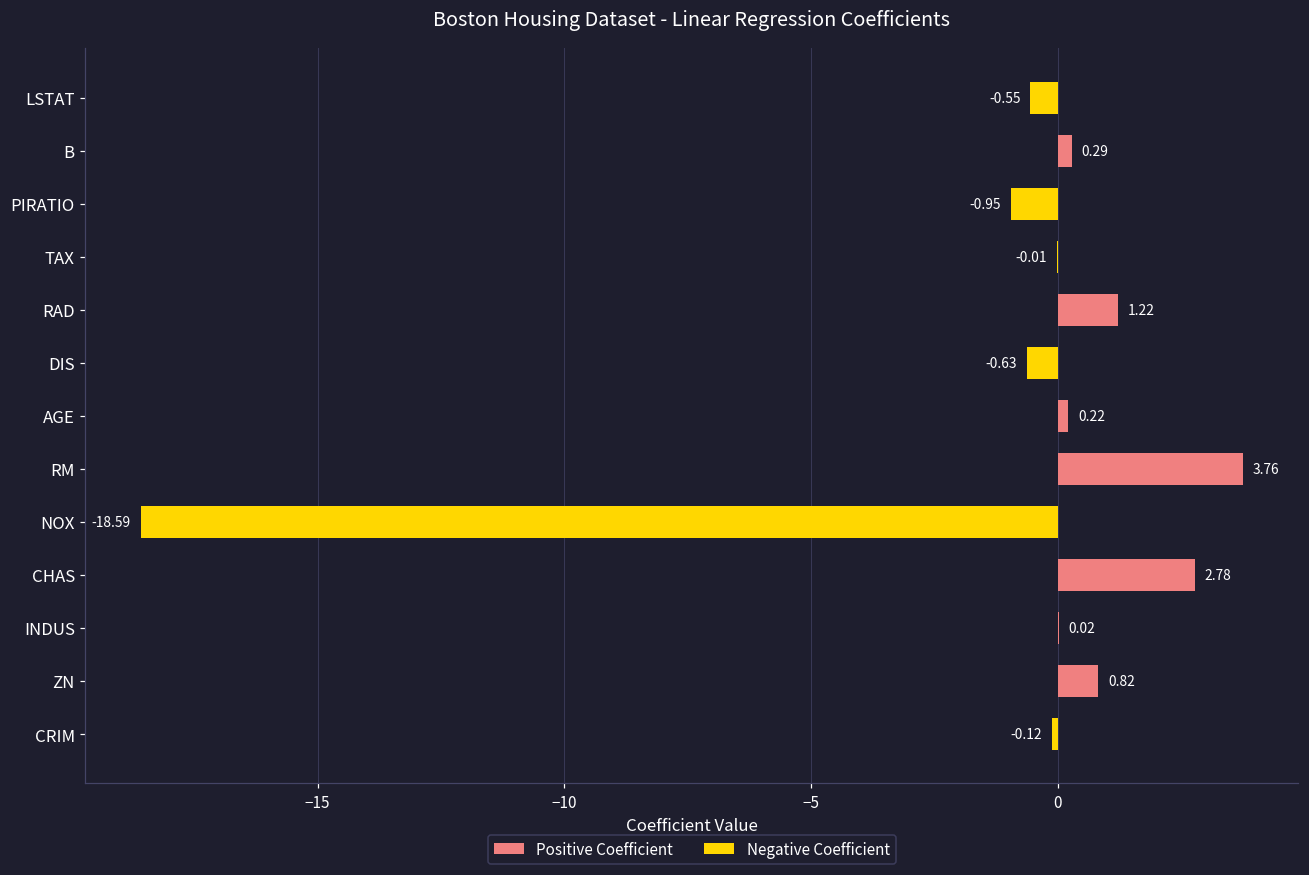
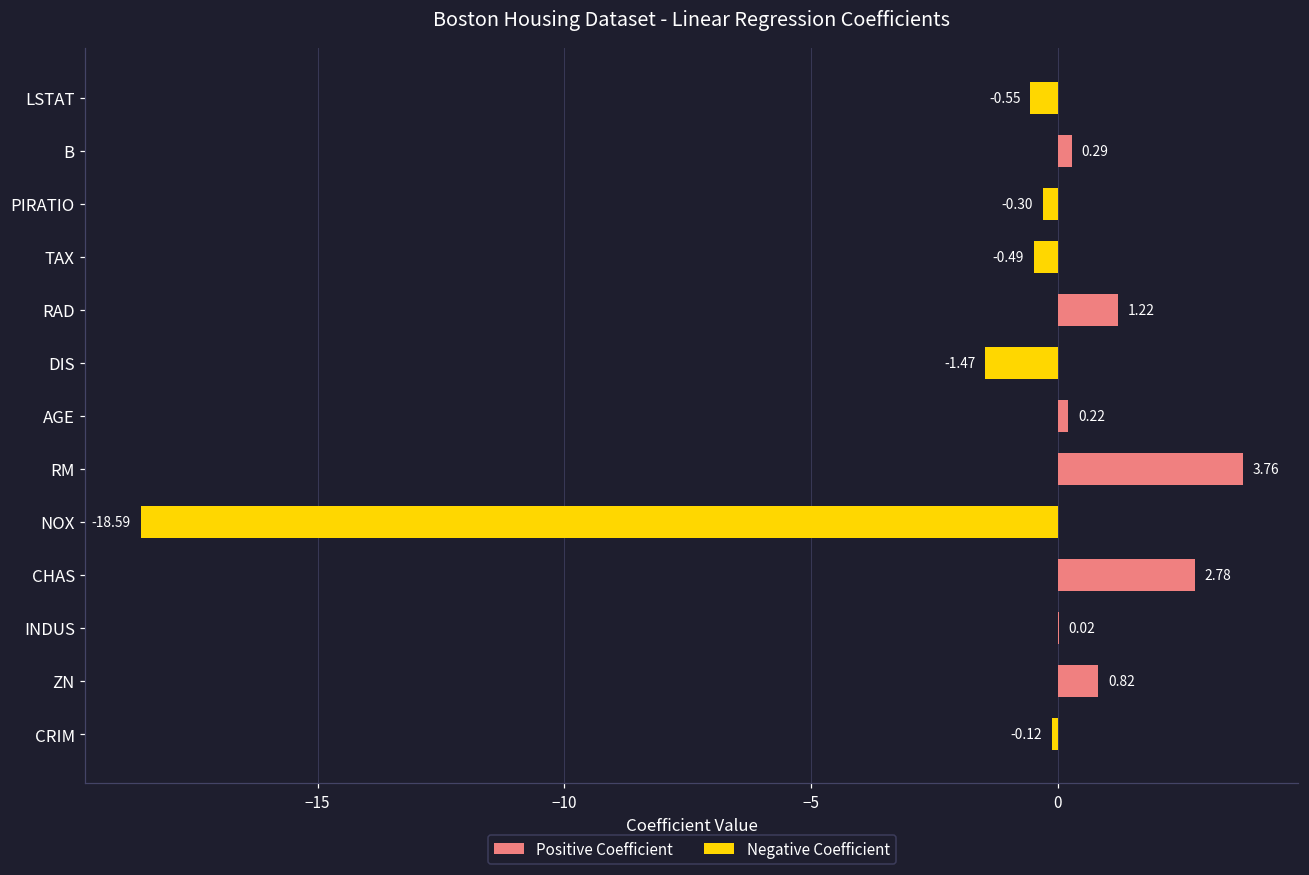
Negative Coefficient, PIRATIO: -0.95 -> -0.30
Negative Coefficient, TAX: -0.01 -> -0.49
Negative Coefficient, DIS: -0.63 -> -1.47
